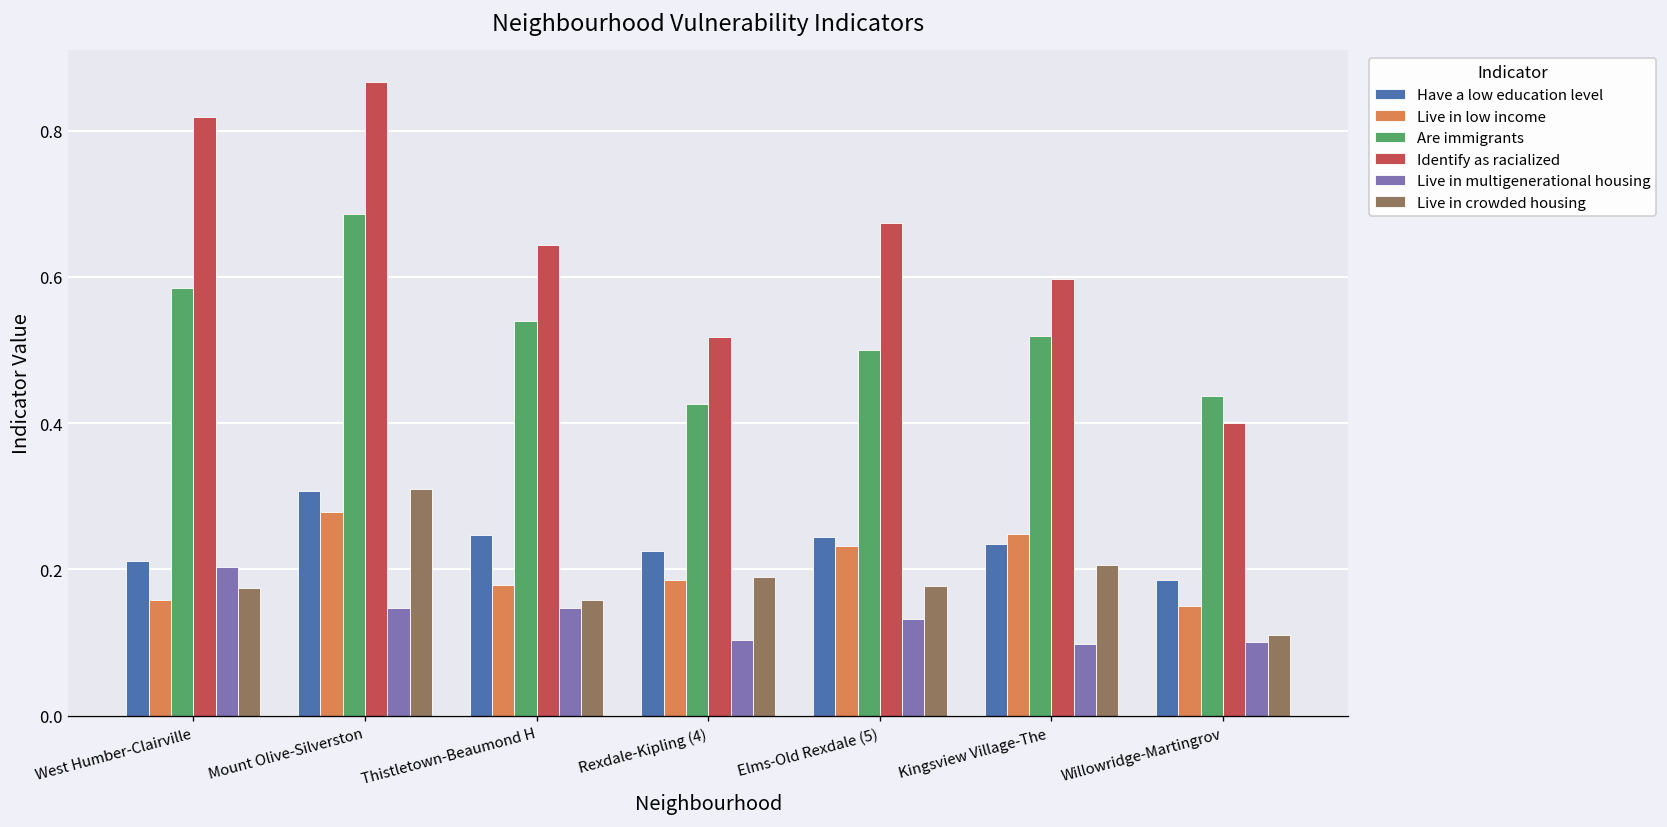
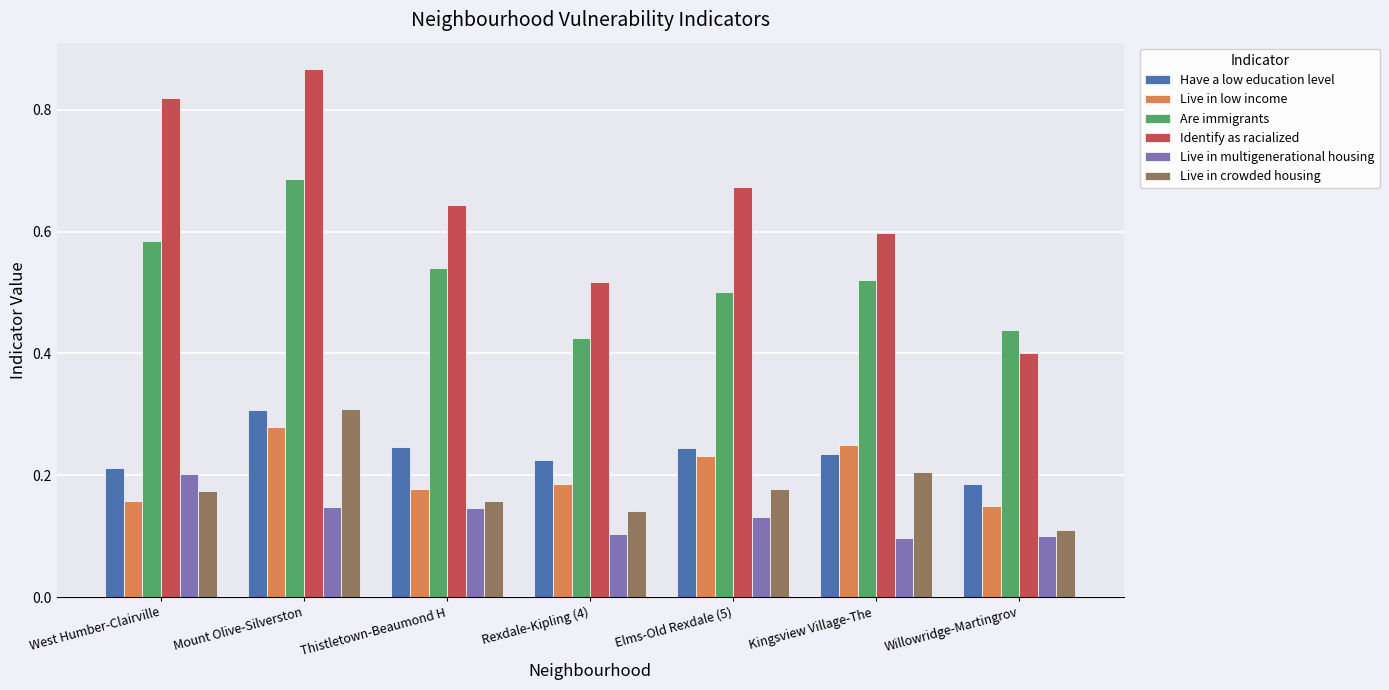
Live in crowded housing, Rexdale-Kipling (4): 0.19 -> 0.14
